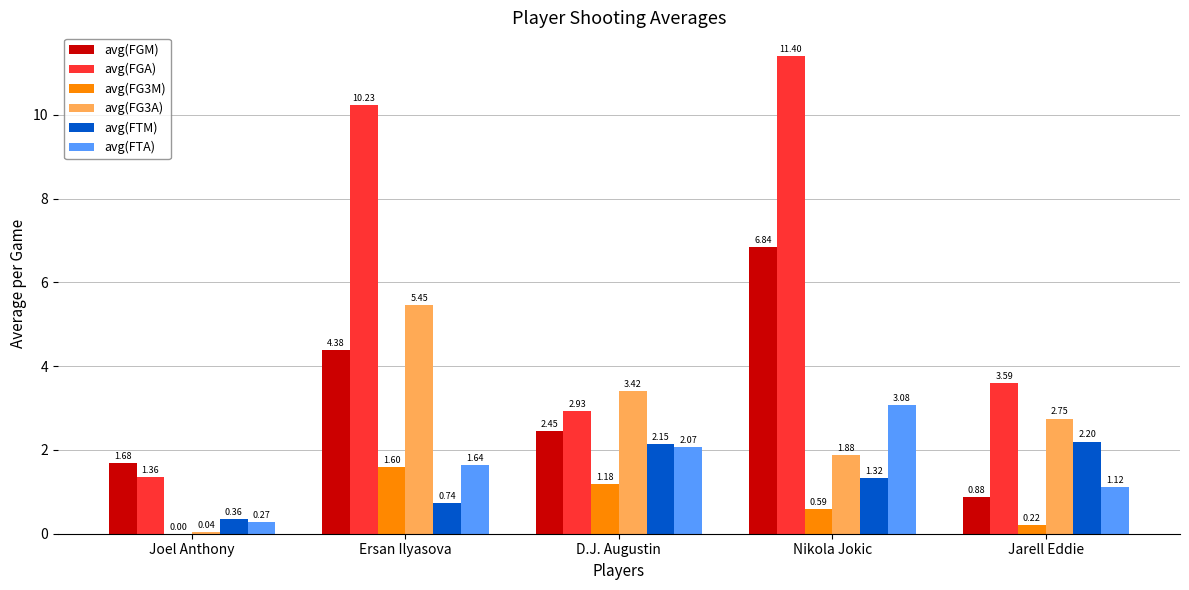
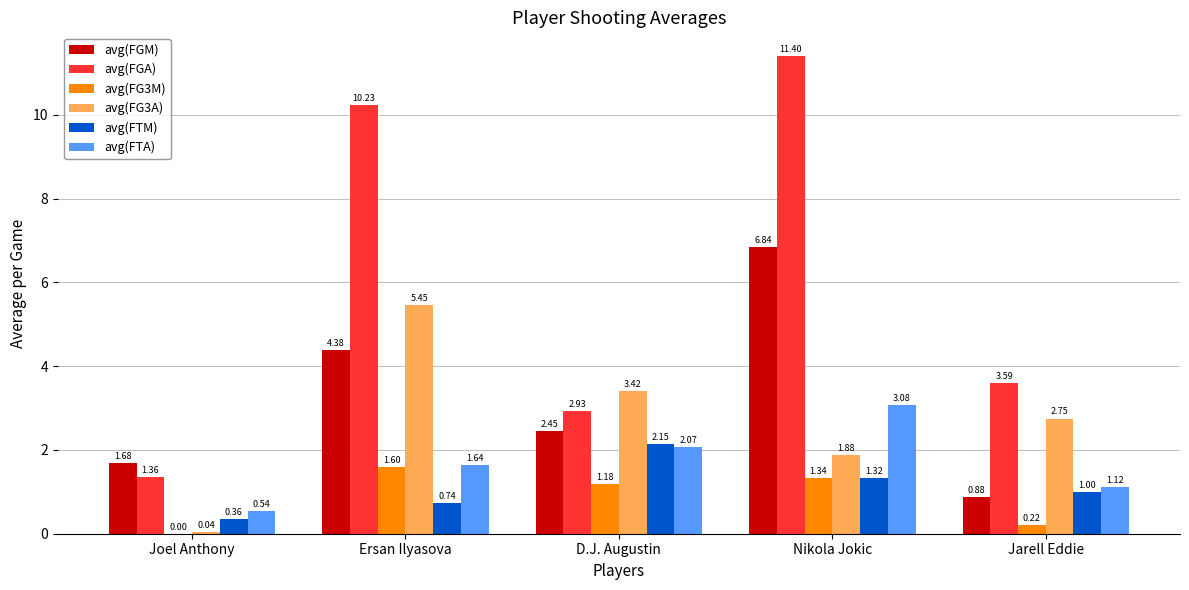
avg(FTA), Joel Anthony: 0.27 -> 0.54
avg(FG3M), Nikola Jokic: 0.59 -> 1.34
avg(FTM), Jarell Eddie: 2.20 -> 1.00
